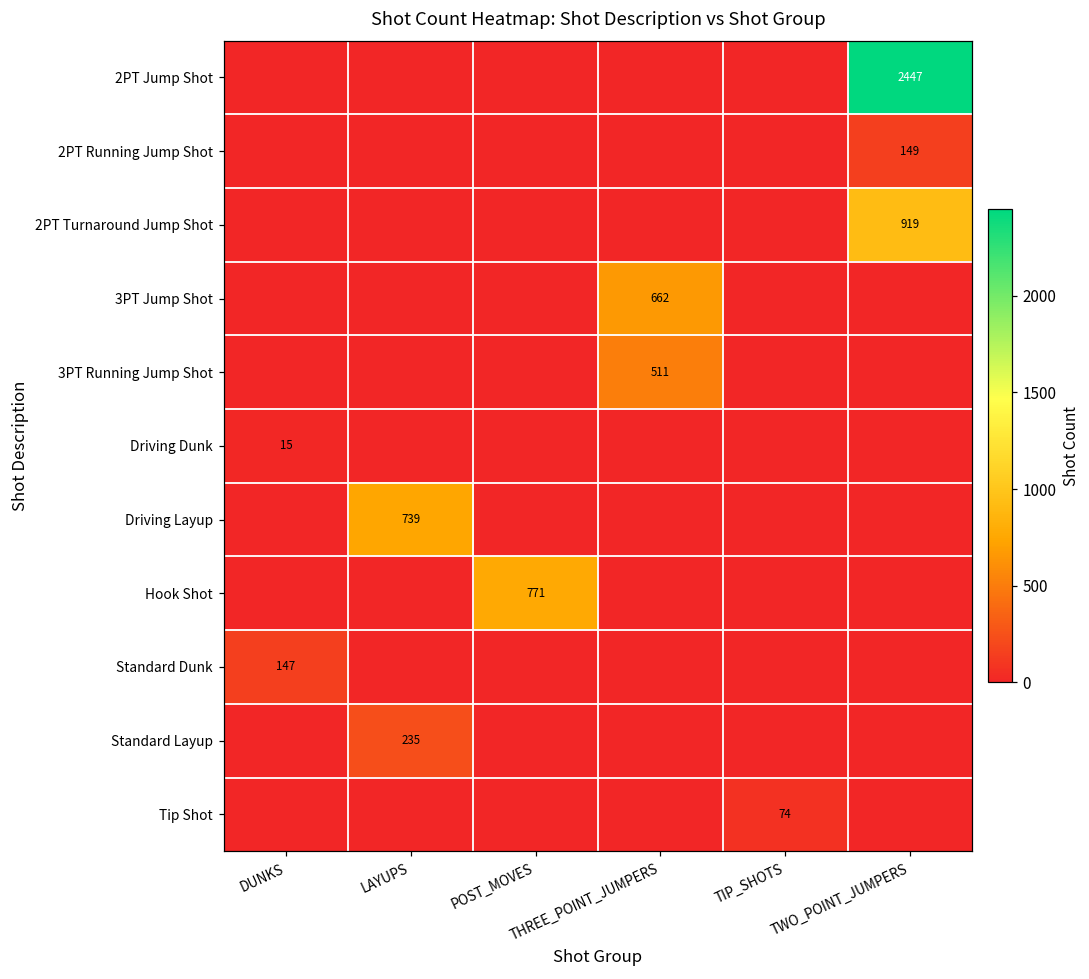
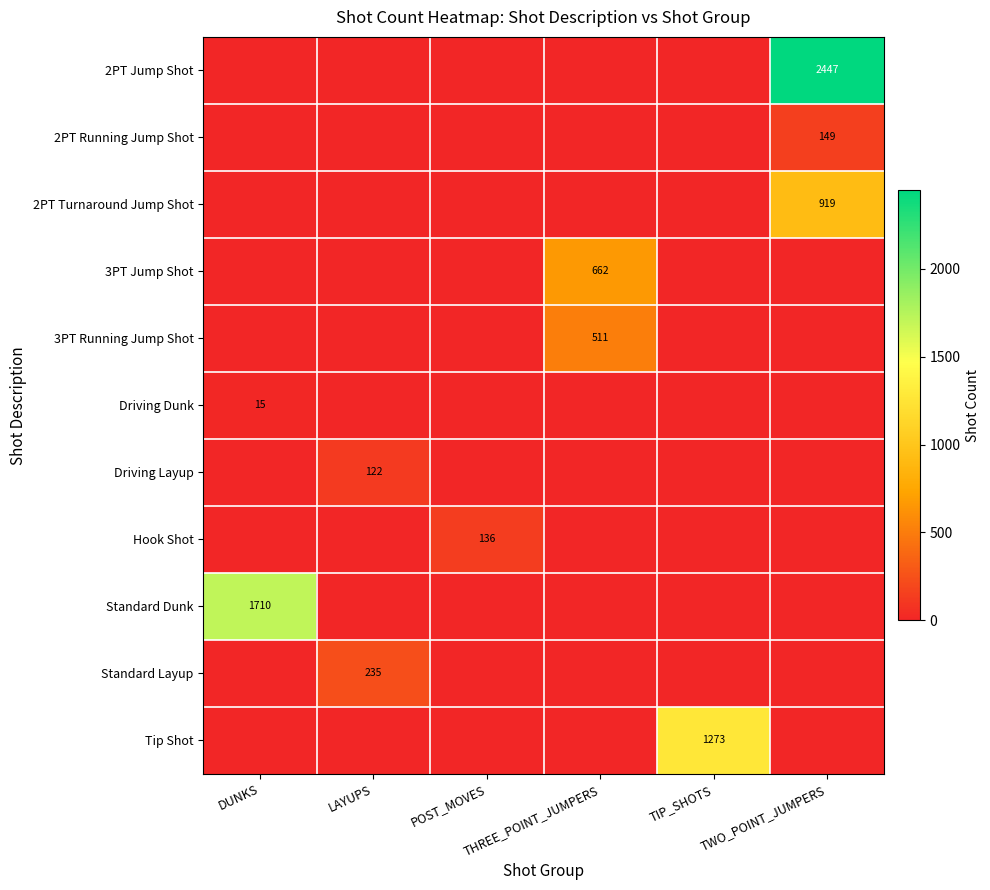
Driving Layup, LAYUPS: 739 -> 122
Hook Shot, POST_MOVES: 771 -> 136
Standard Dunk, DUNKS: 147 -> 1710
Tip Shot, TIP_SHOTS: 74 -> 1273
